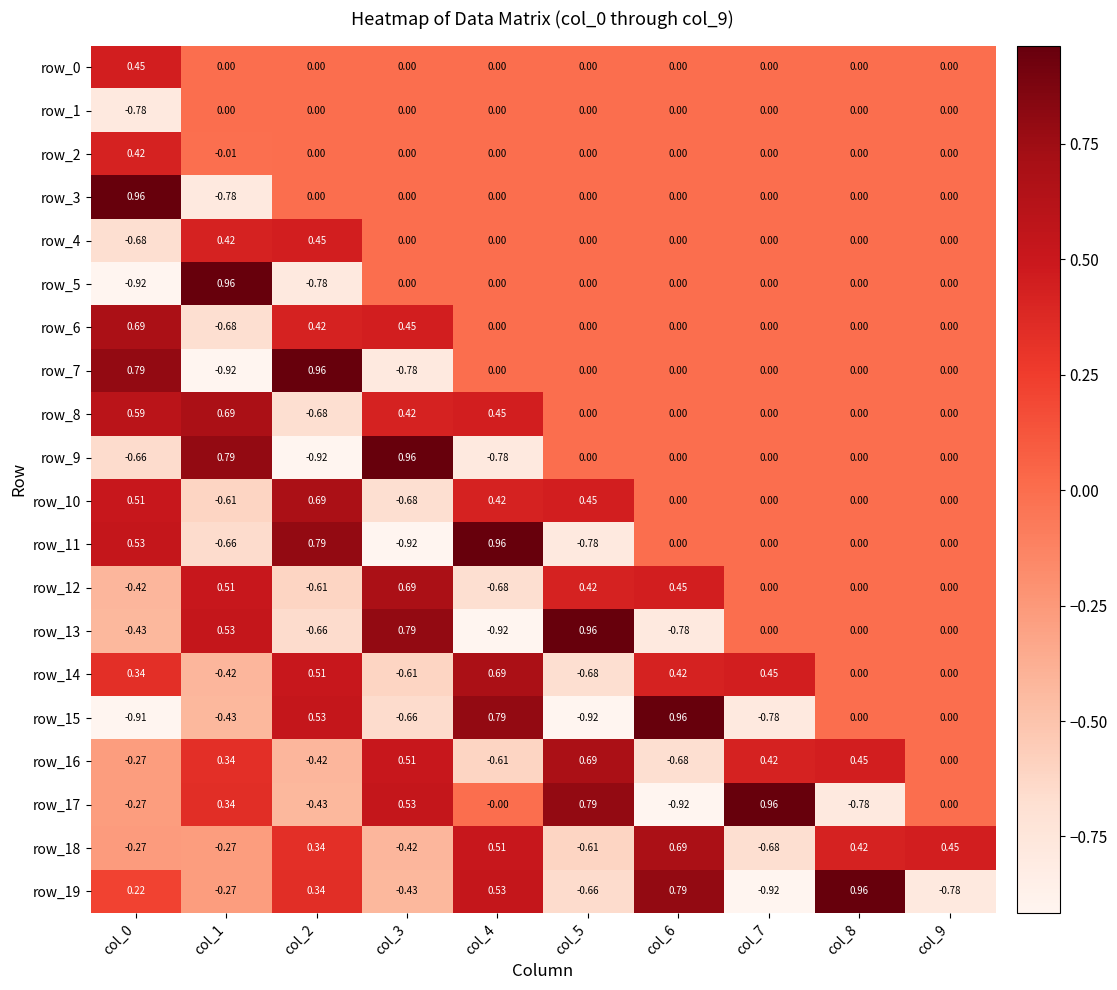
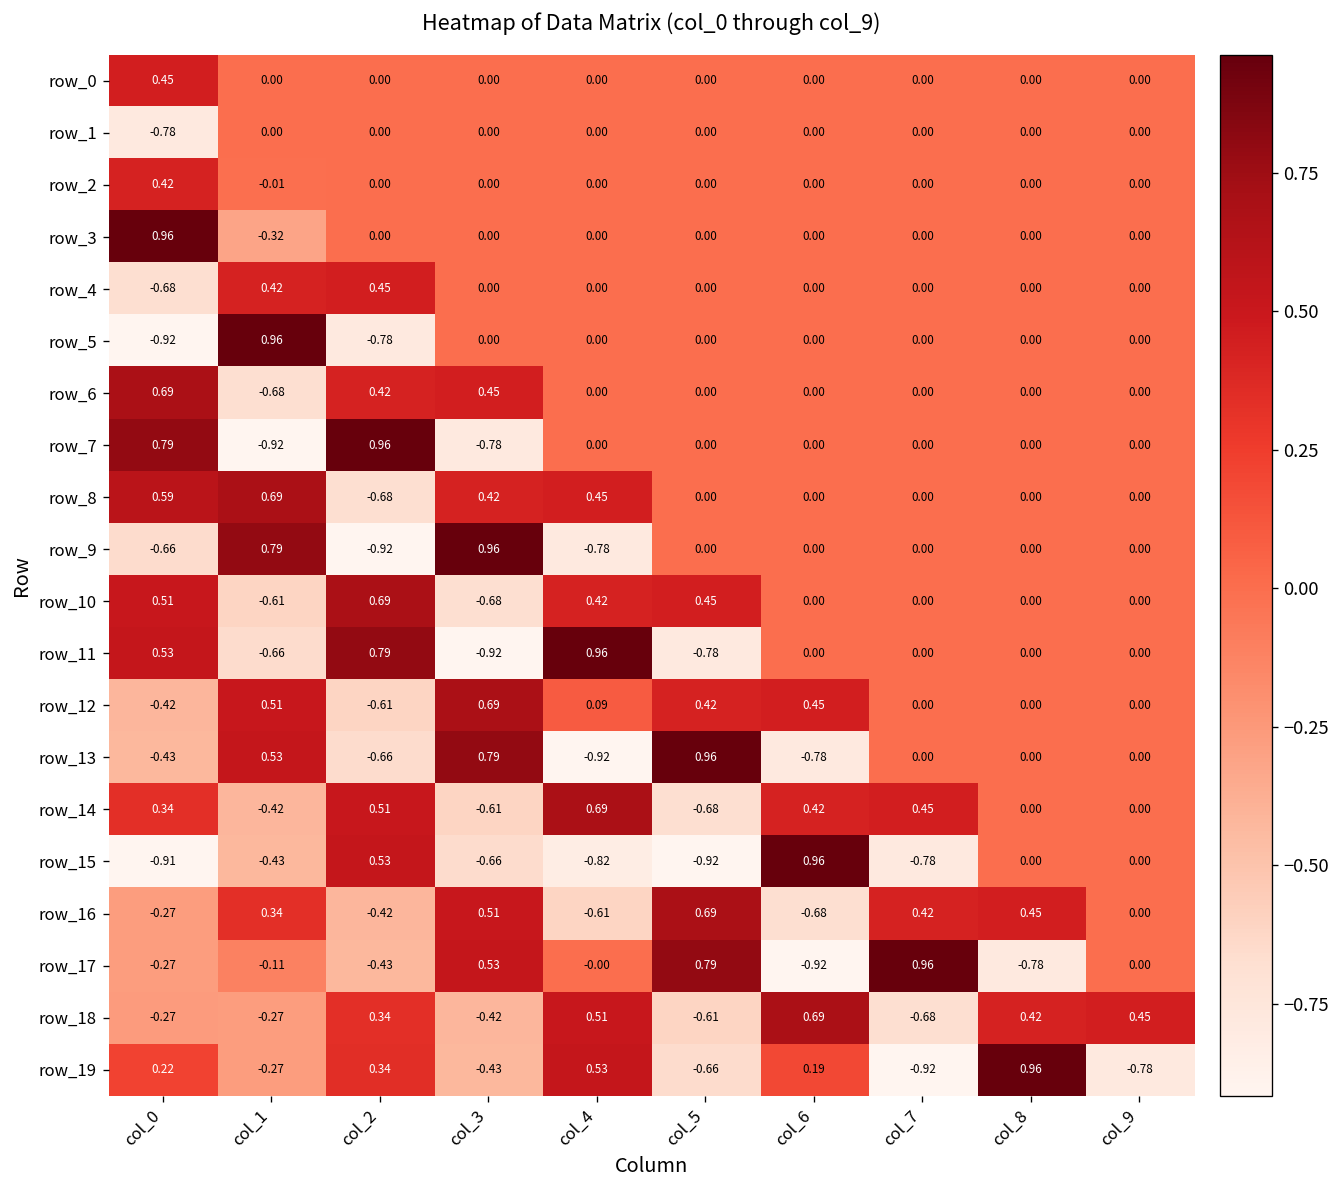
row_3, col_1: -0.78 -> -0.32
row_12, col_4: -0.68 -> 0.09
row_15, col_4: 0.79 -> -0.82
row_17, col_1: 0.34 -> -0.11
row_19, col_6: 0.79 -> 0.19
